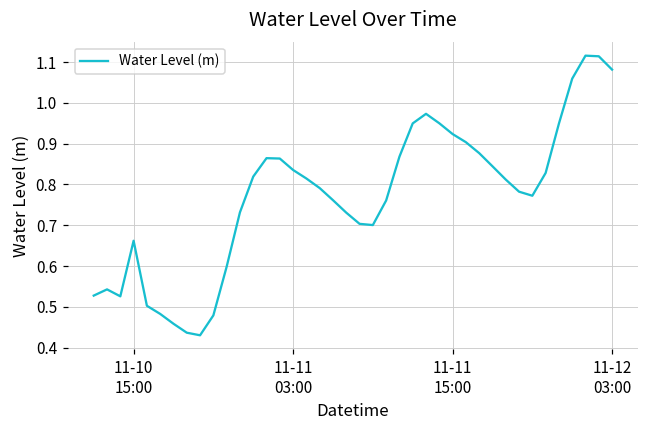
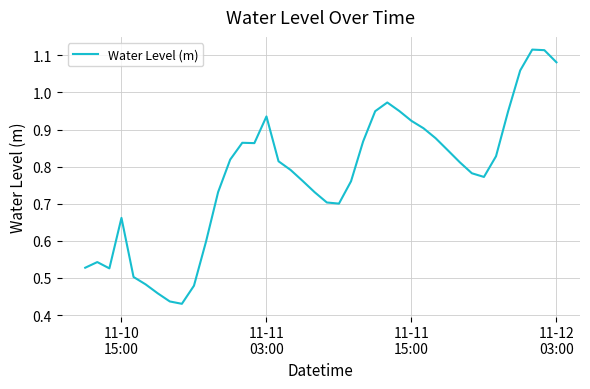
11-11 03:00: 0.84 -> 0.94
